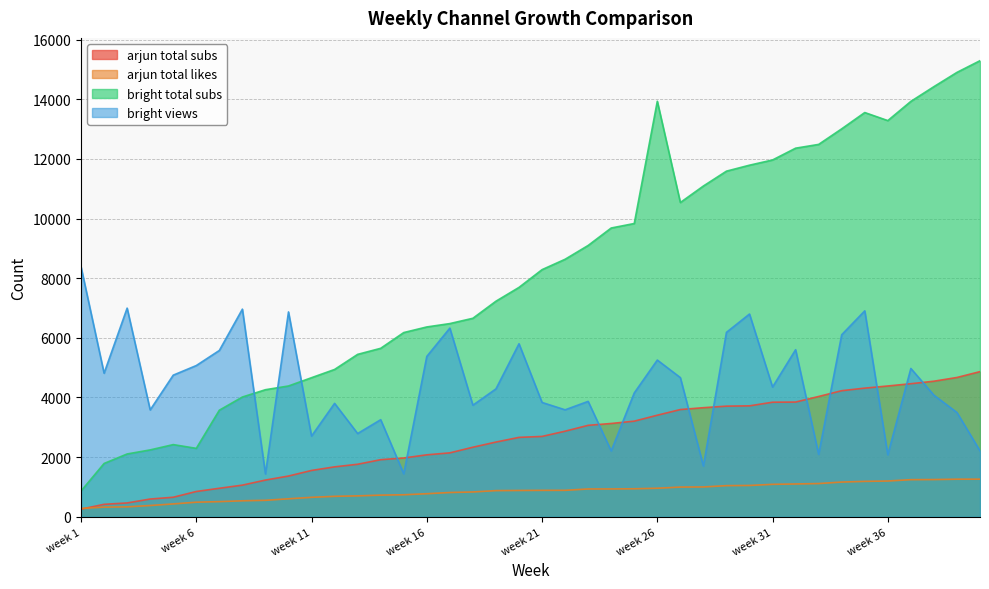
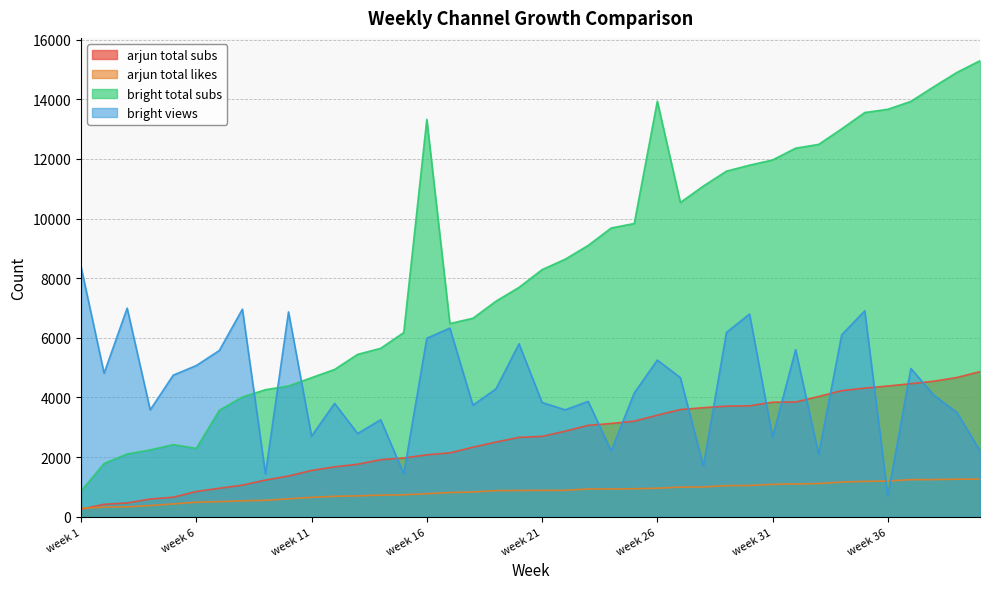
bright total subs, week 16: 6400 -> 13300
bright views, week 16: 5400 -> 6000
bright views, week 31: 4400 -> 2700
bright total subs, week 36: 13300 -> 13700
bright views, week 36: 2100 -> 700
